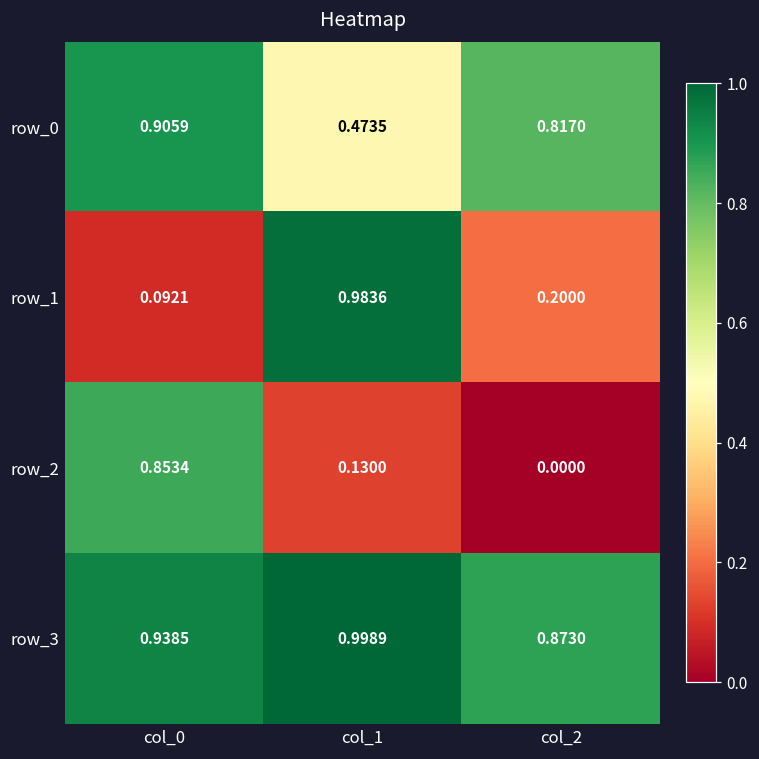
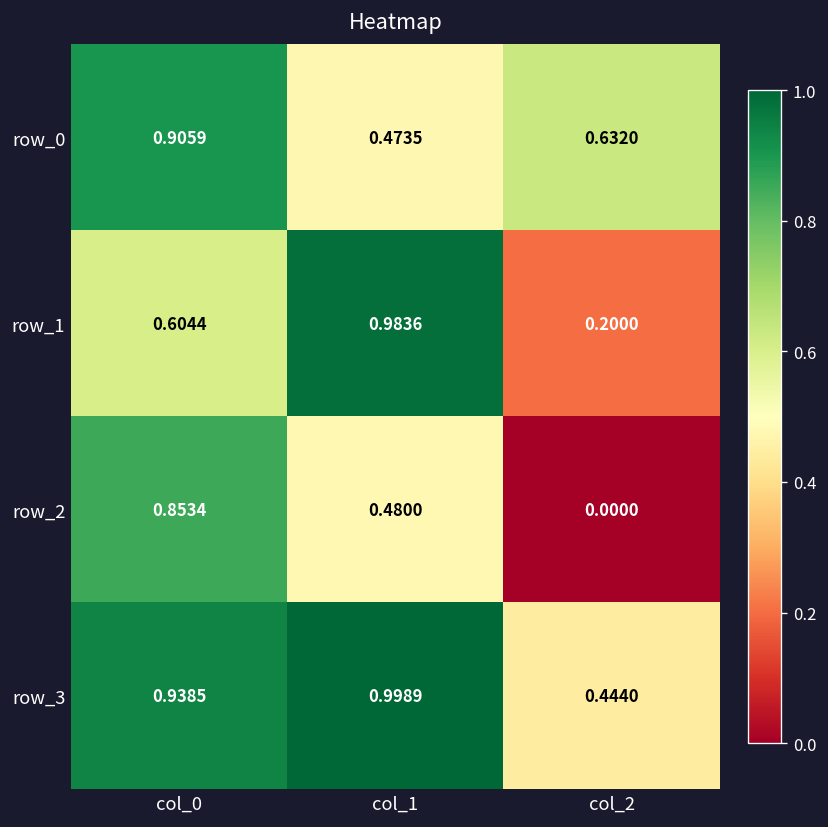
row_0, col_2: 0.8170 -> 0.6320
row_1, col_0: 0.0921 -> 0.6044
row_2, col_1: 0.1300 -> 0.4800
row_3, col_2: 0.8730 -> 0.4440
